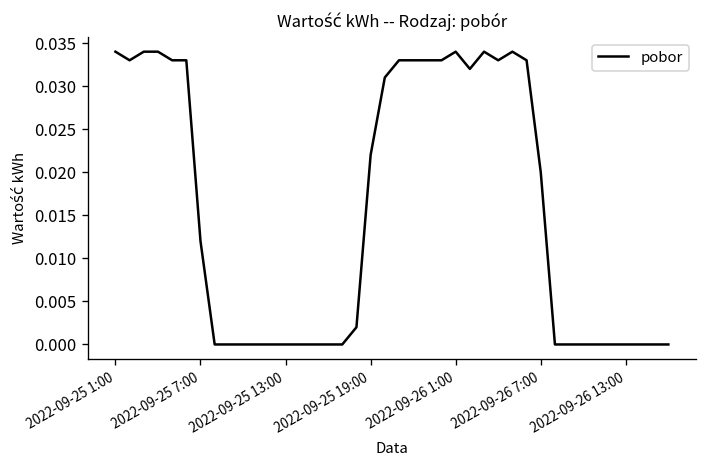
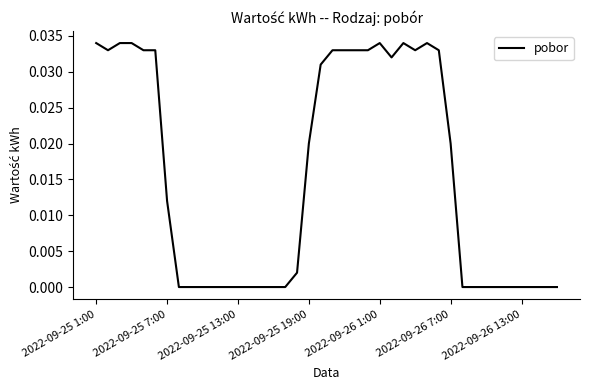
2022-09-25 19:00: 0.022 -> 0.020
